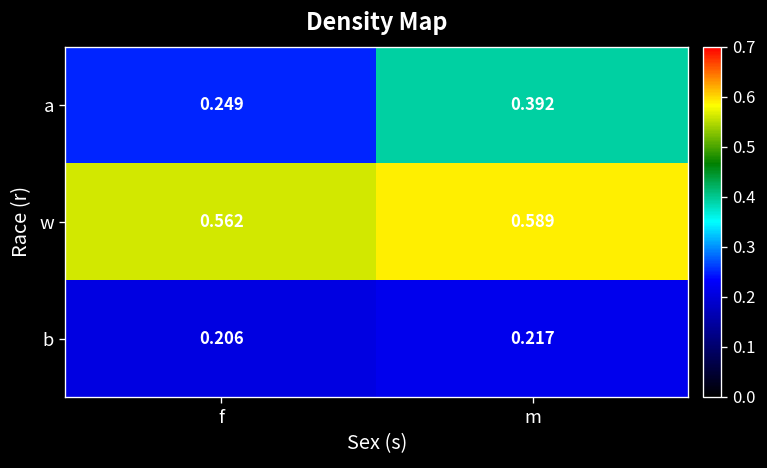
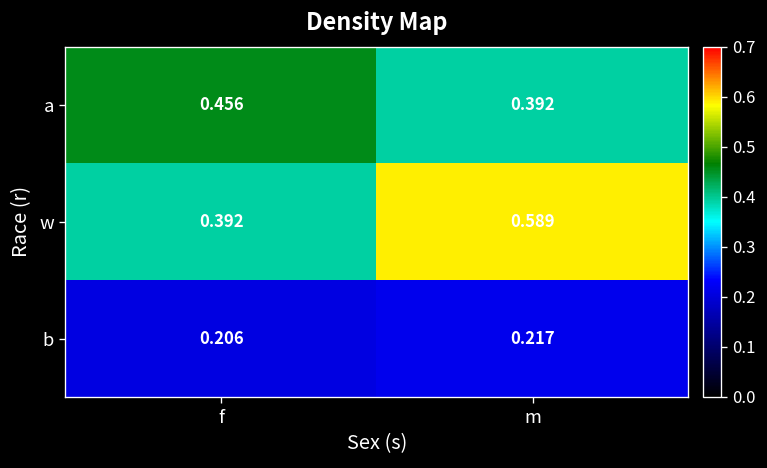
a, f: 0.249 -> 0.456
w, f: 0.562 -> 0.392
